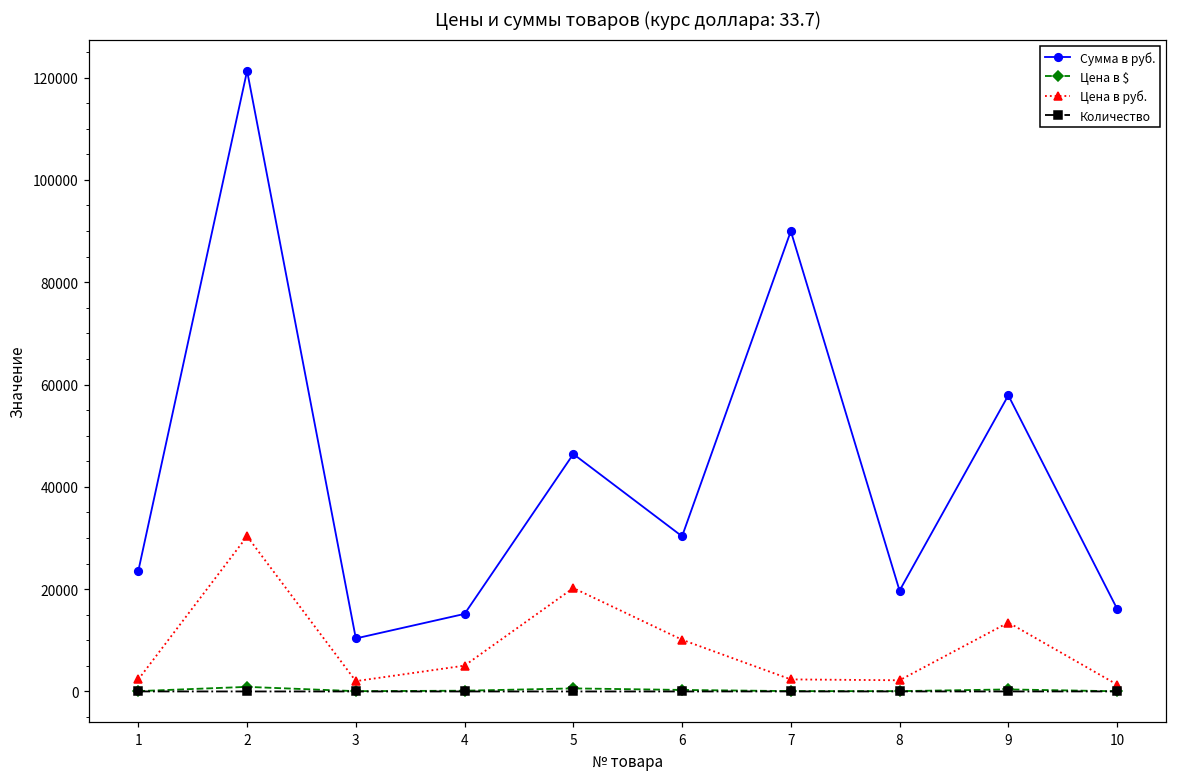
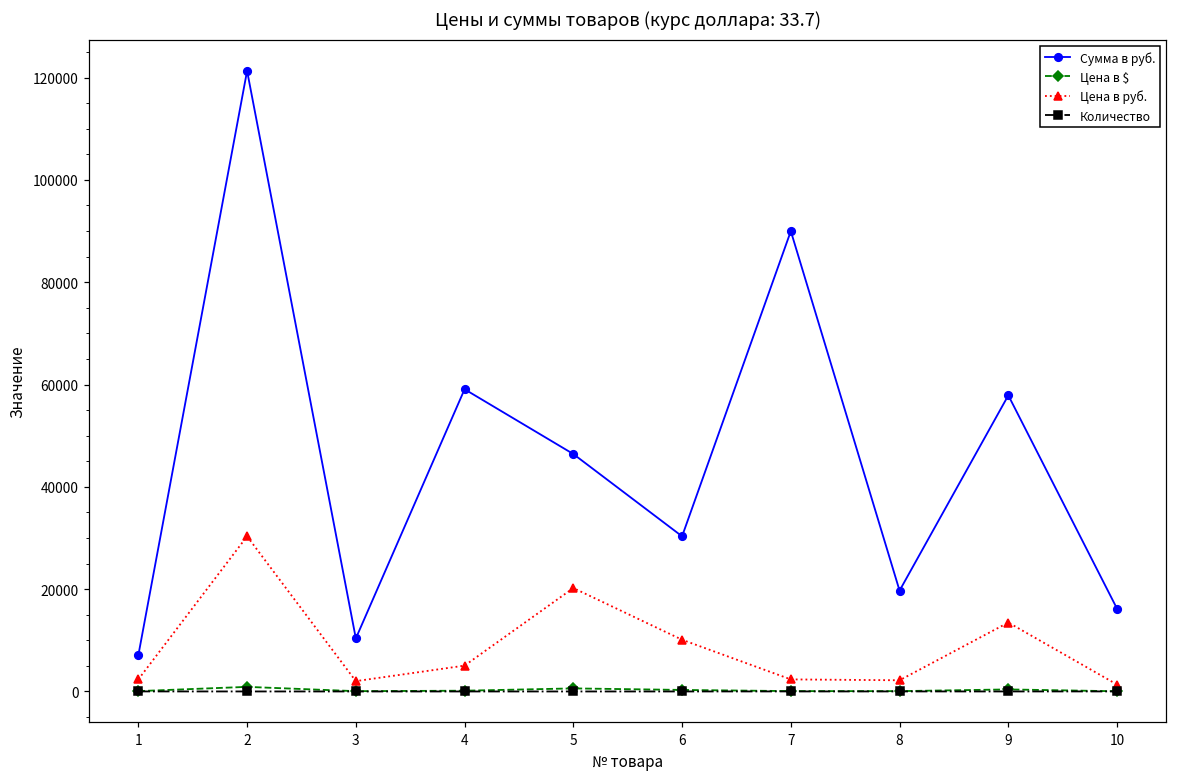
Сумма в руб., 1: 24000 -> 7000
Сумма в руб., 4: 15000 -> 59000
